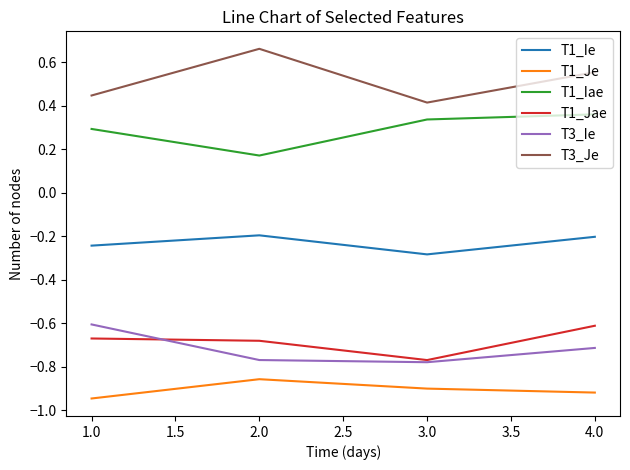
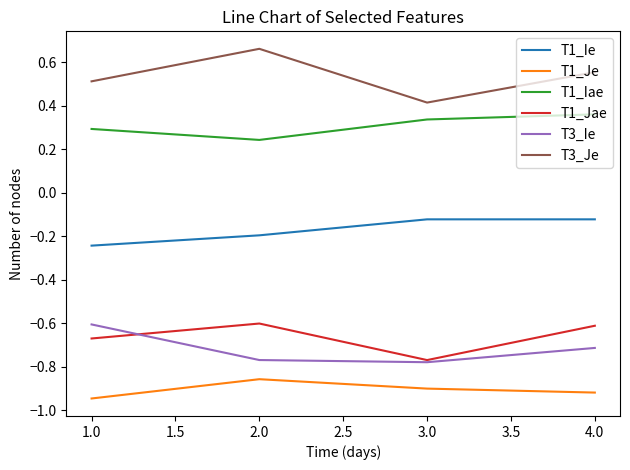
T3_Je, 1.0: 0.45 -> 0.51
T1_Iae, 2.0: 0.17 -> 0.24
T1_Jae, 2.0: -0.68 -> -0.60
T1_Ie, 3.0: -0.28 -> -0.12
T1_Ie, 4.0: -0.20 -> -0.12
